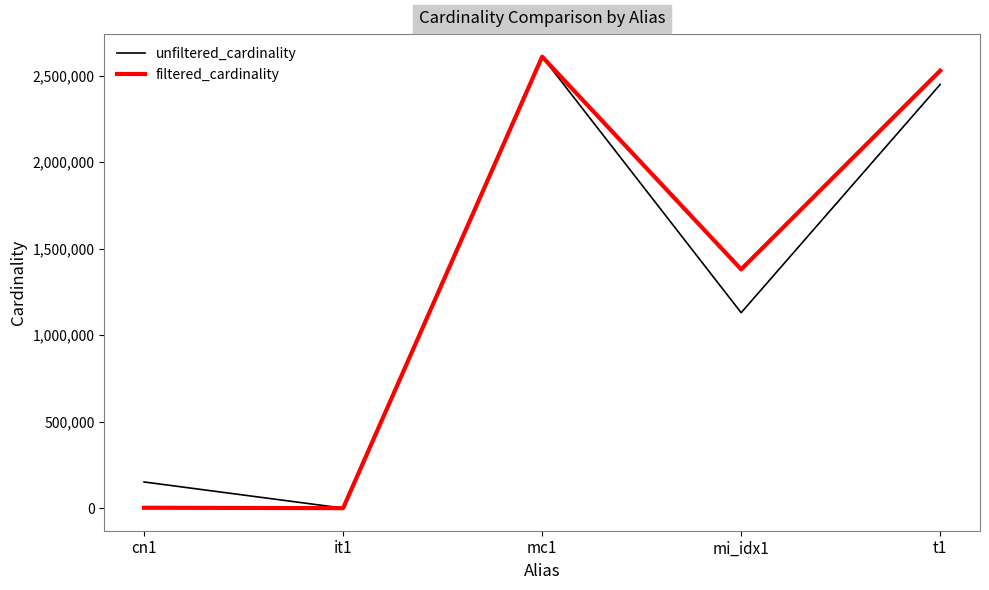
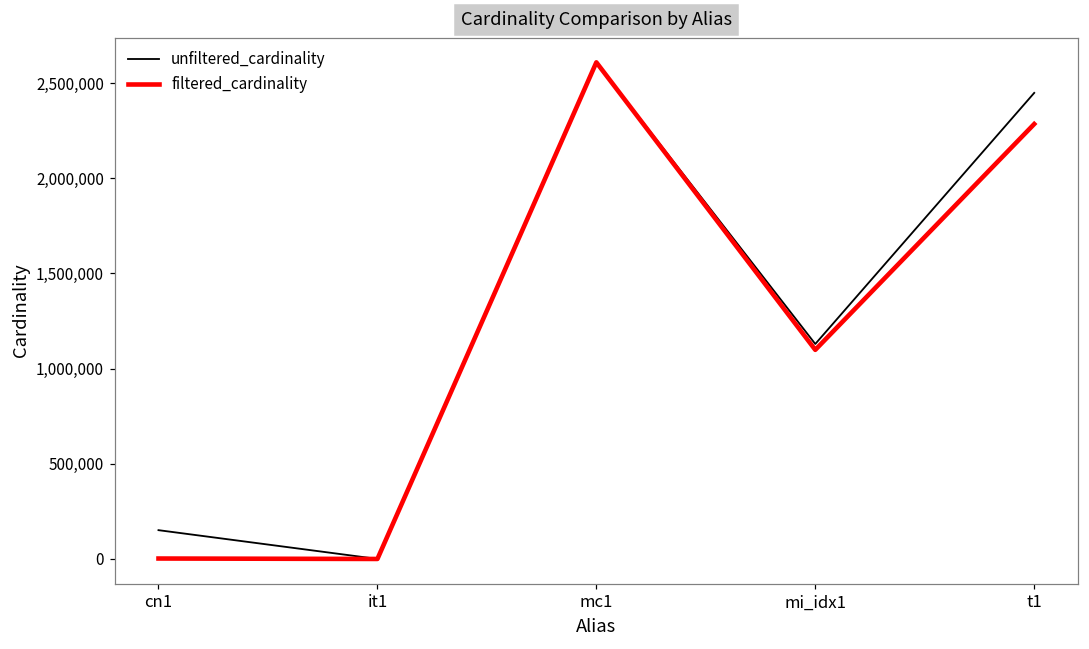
filtered_cardinality, mi_idx1: 1,380,000 -> 1,100,000
filtered_cardinality, t1: 2,530,000 -> 2,290,000
